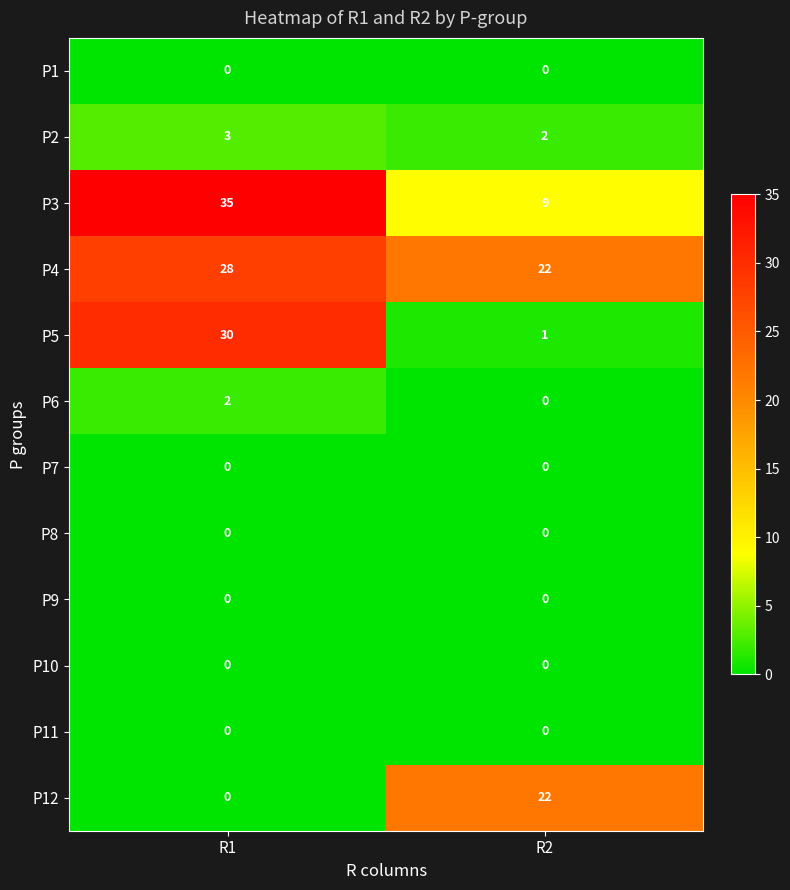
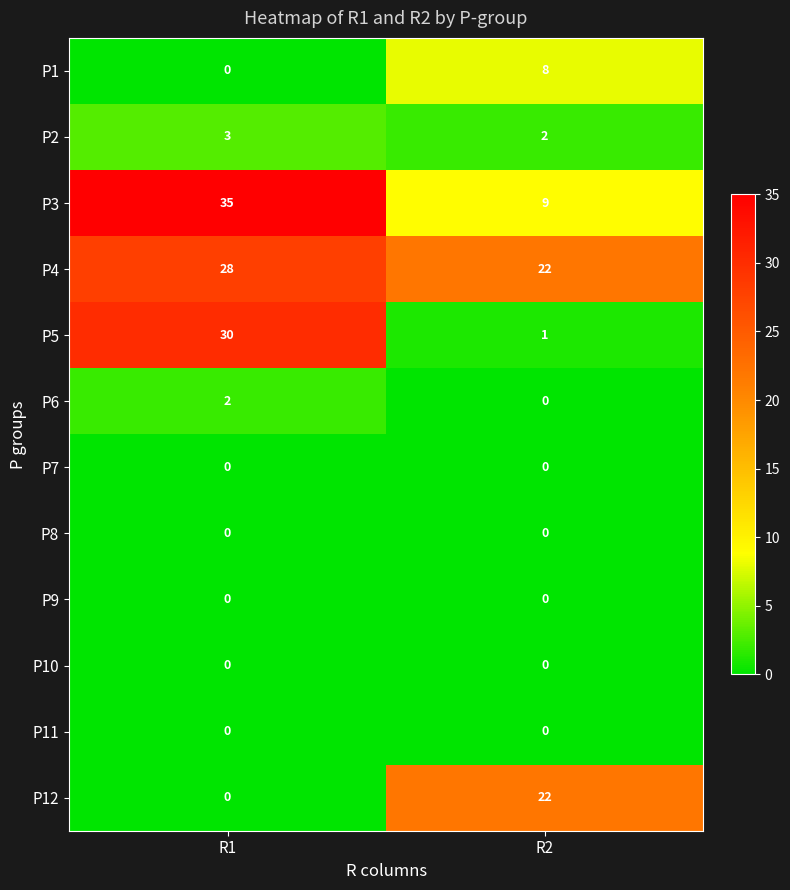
P1, R2: 0 -> 8
